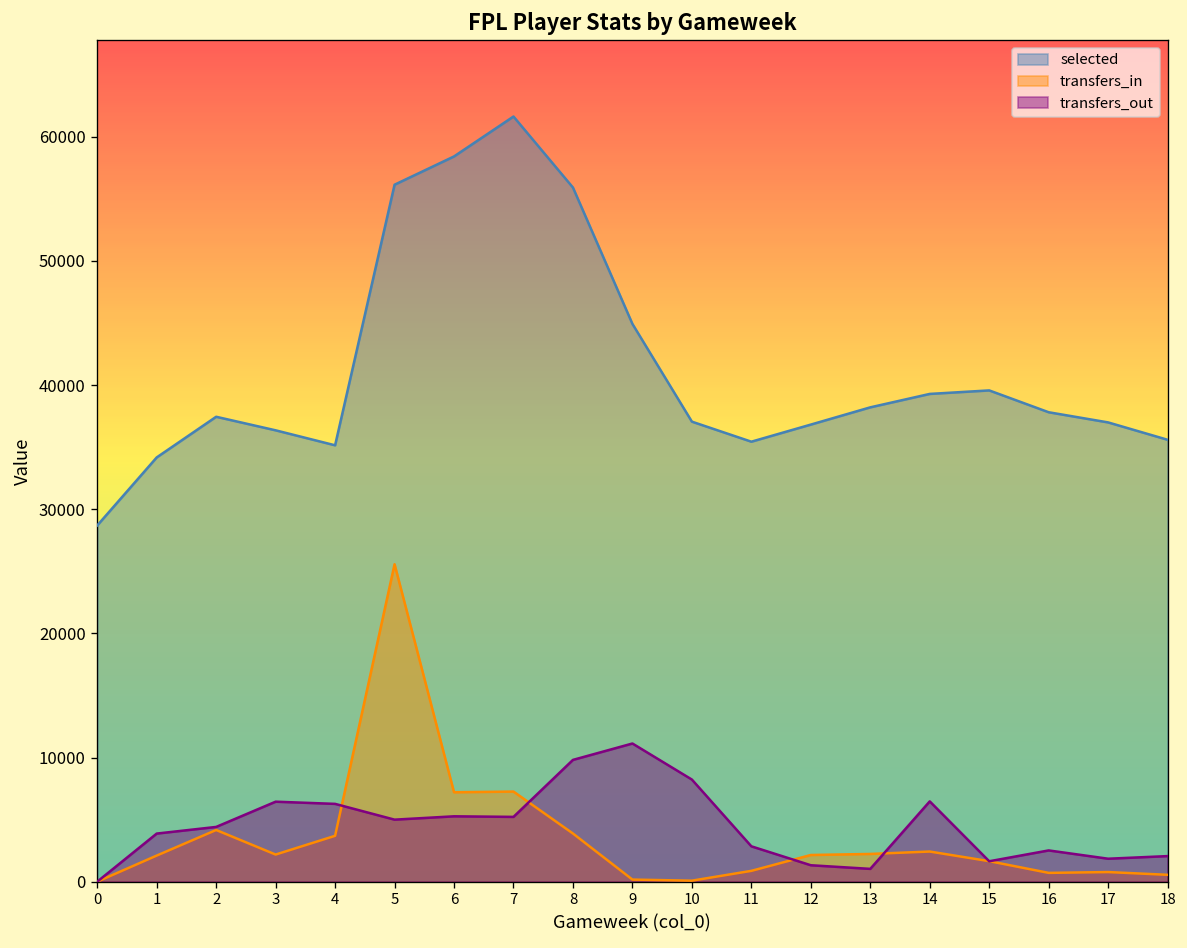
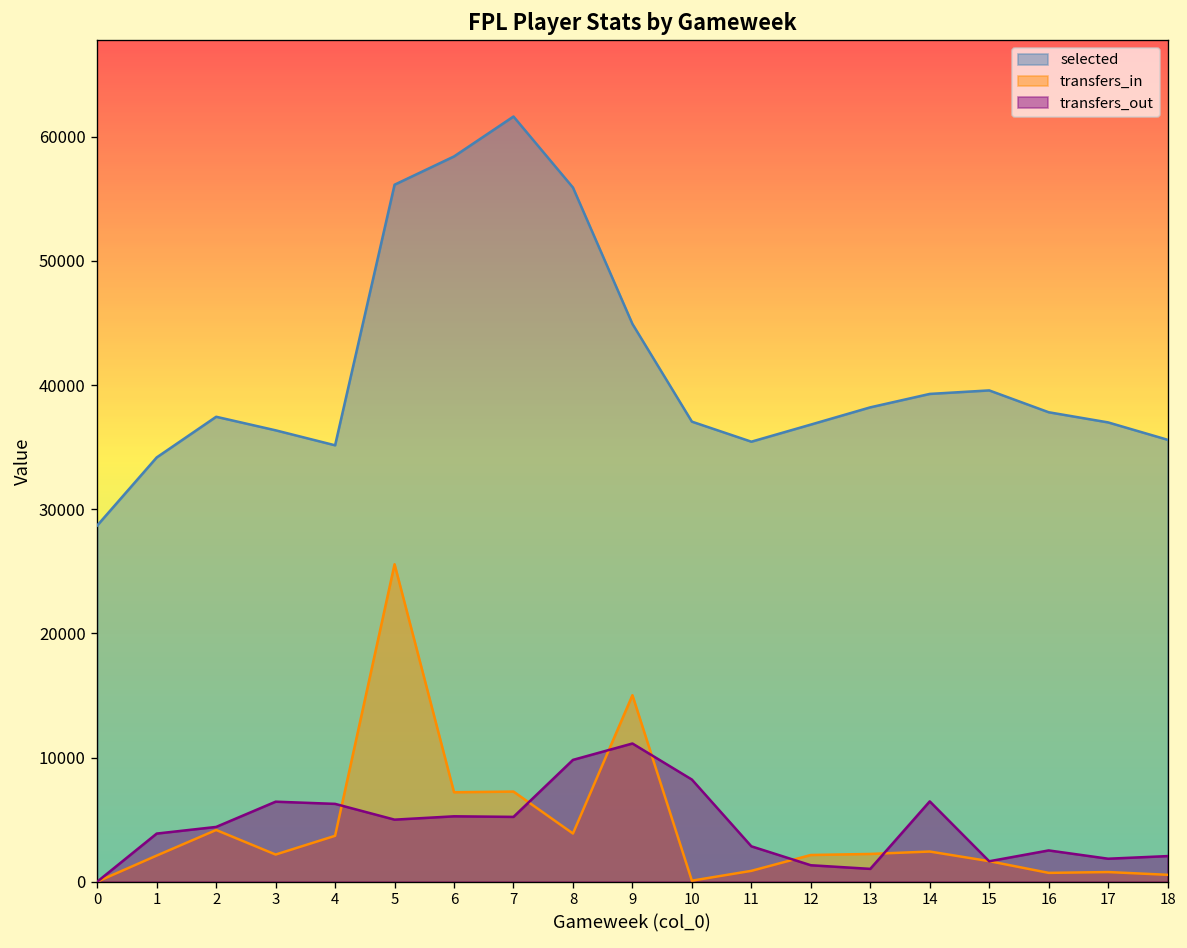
transfers_in, 9: 200 -> 15000
